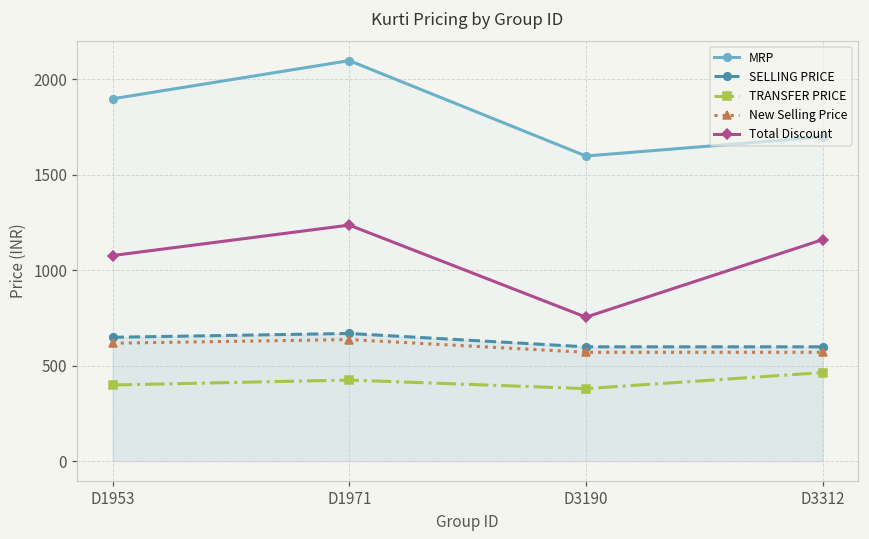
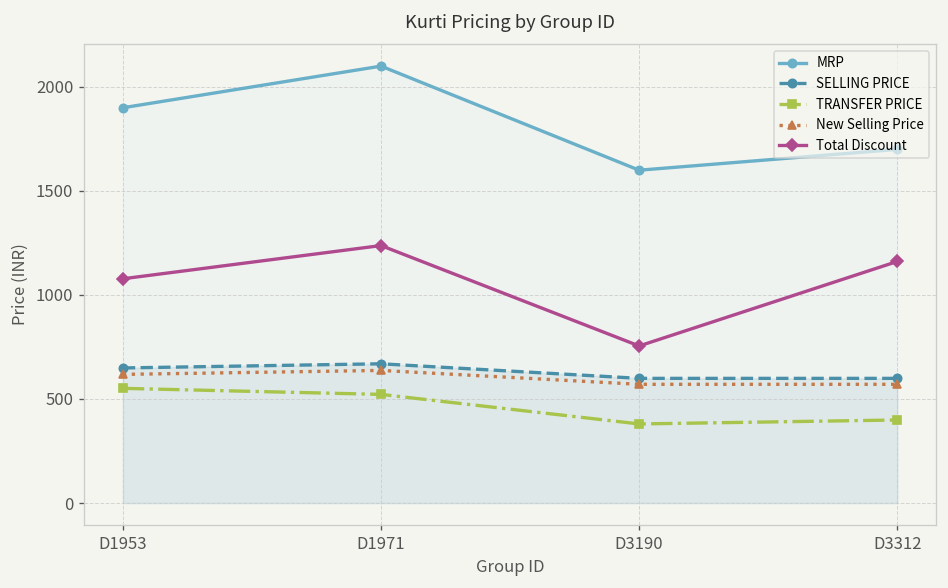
TRANSFER PRICE, D1953: 400 -> 550
TRANSFER PRICE, D1971: 430 -> 520
TRANSFER PRICE, D3312: 460 -> 400
